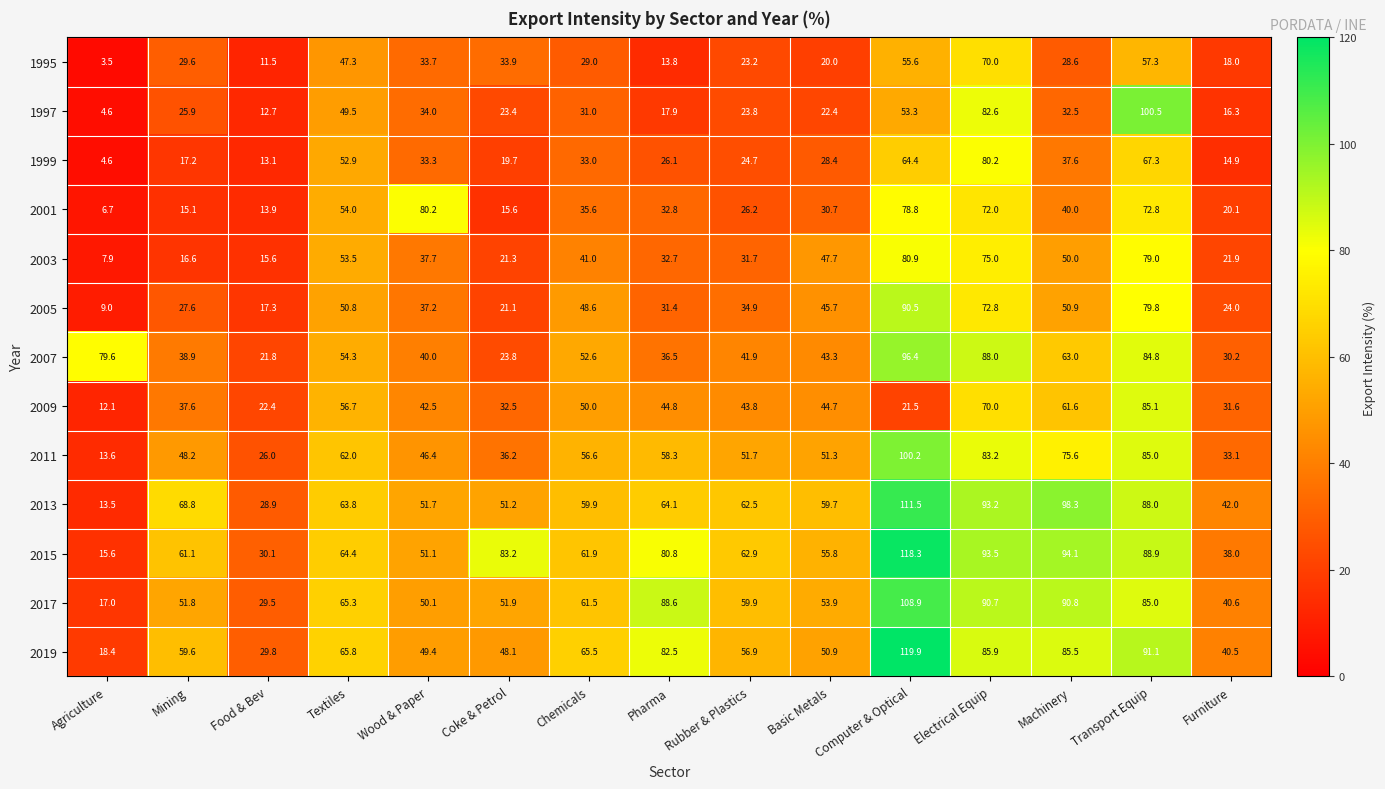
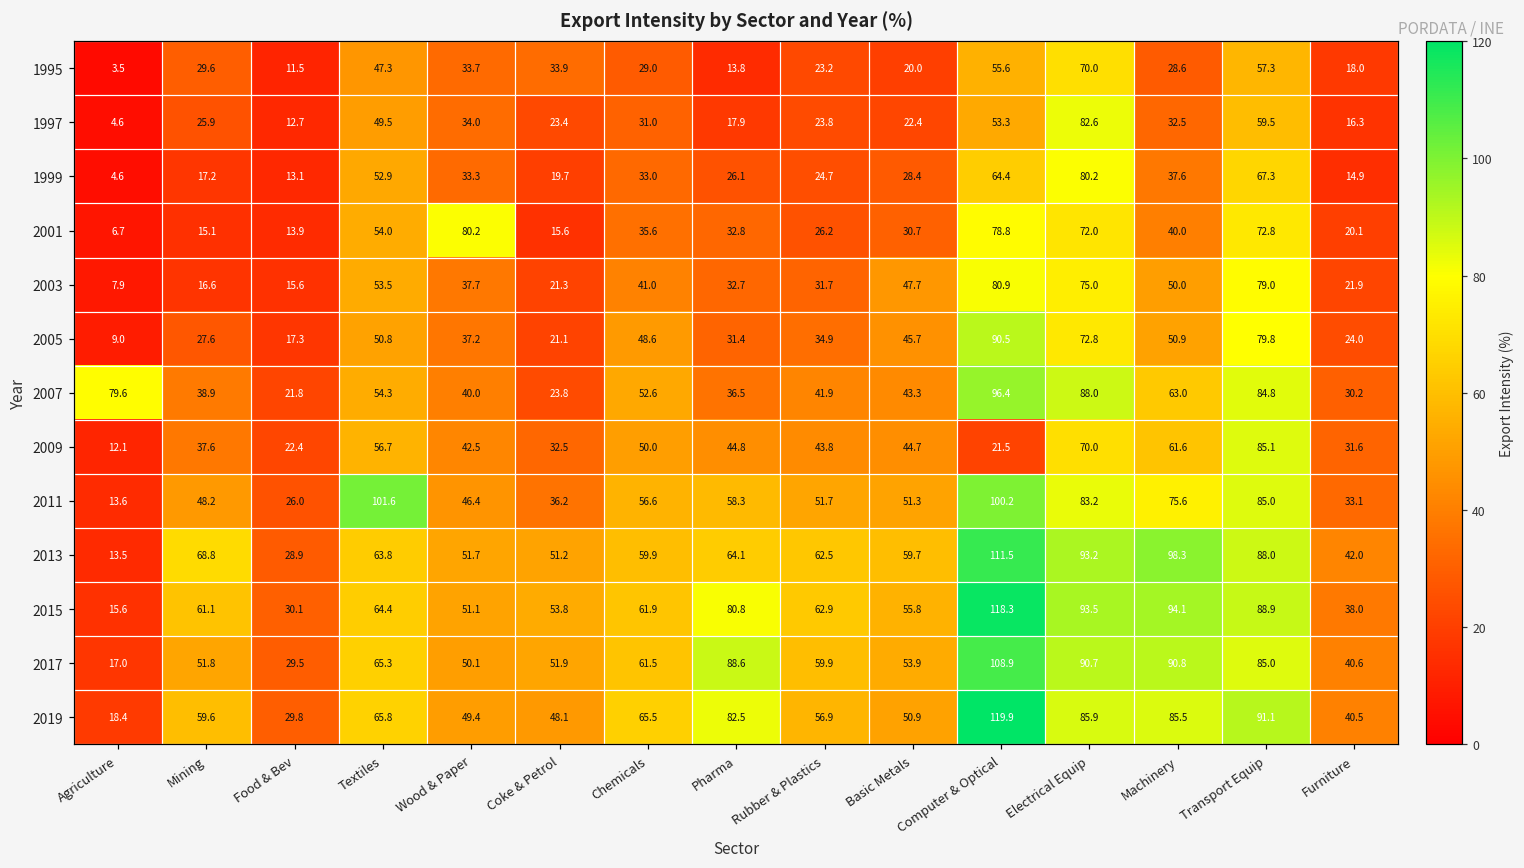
1997, Transport Equip: 100.5 -> 59.5
2011, Textiles: 62.0 -> 101.6
2015, Coke & Petrol: 83.2 -> 53.8
